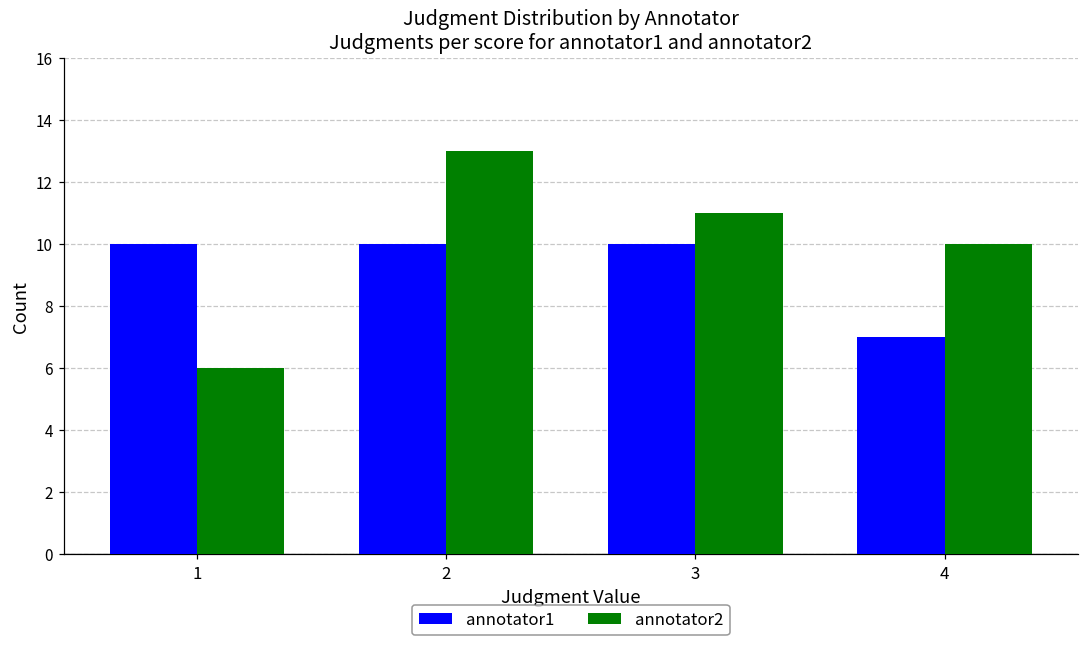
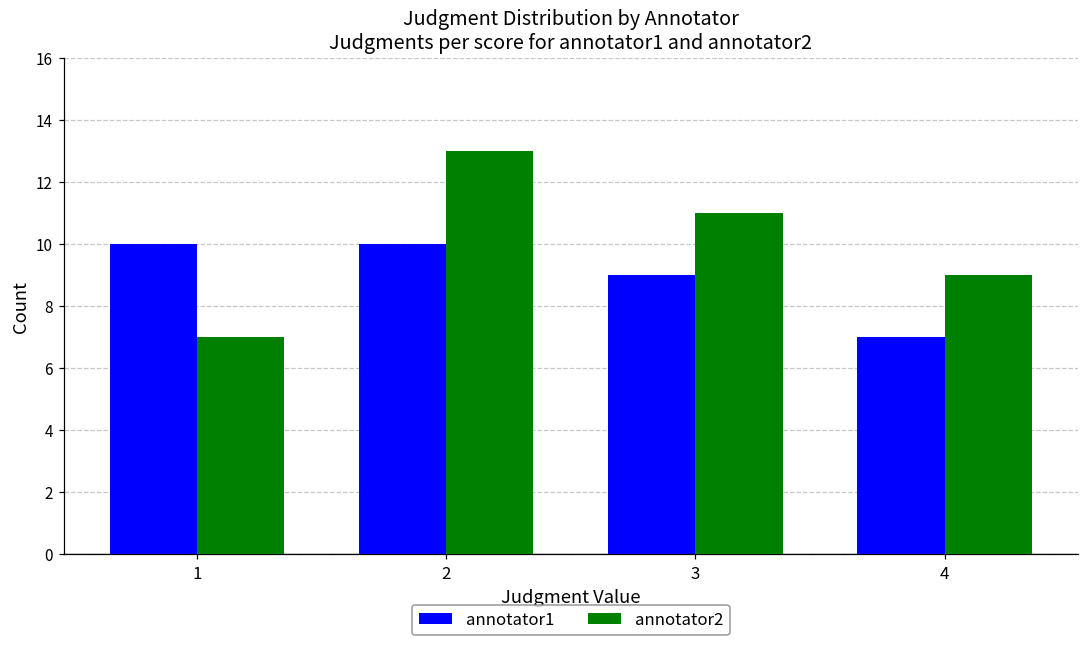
annotator2, 1: 6 -> 7
annotator1, 3: 10 -> 9
annotator2, 4: 10 -> 9
